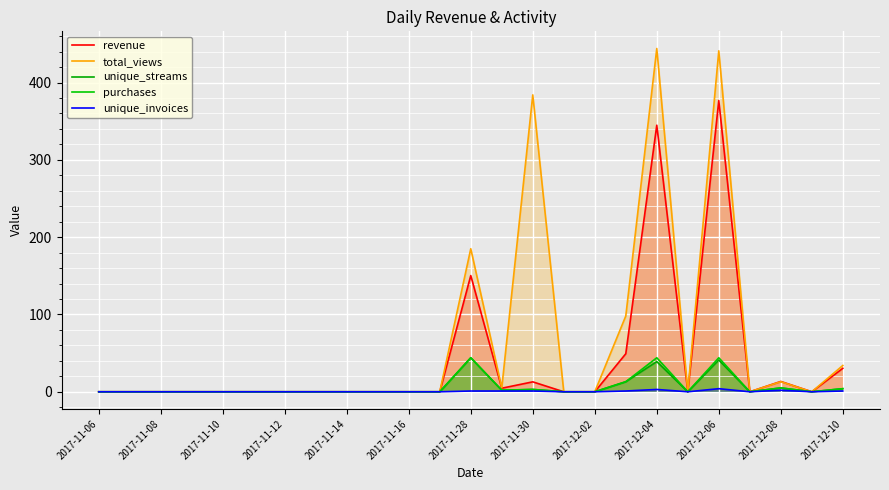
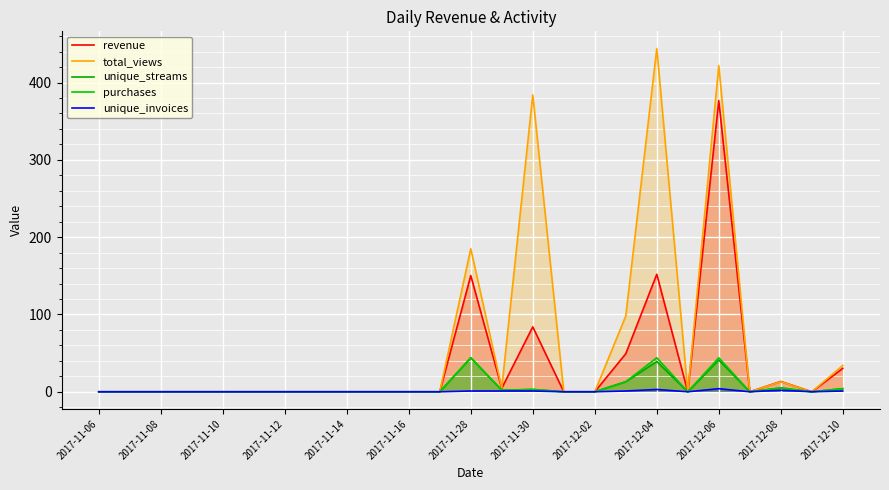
revenue, 2017-11-30: 10 -> 80
revenue, 2017-12-04: 340 -> 150
total_views, 2017-12-06: 440 -> 420
